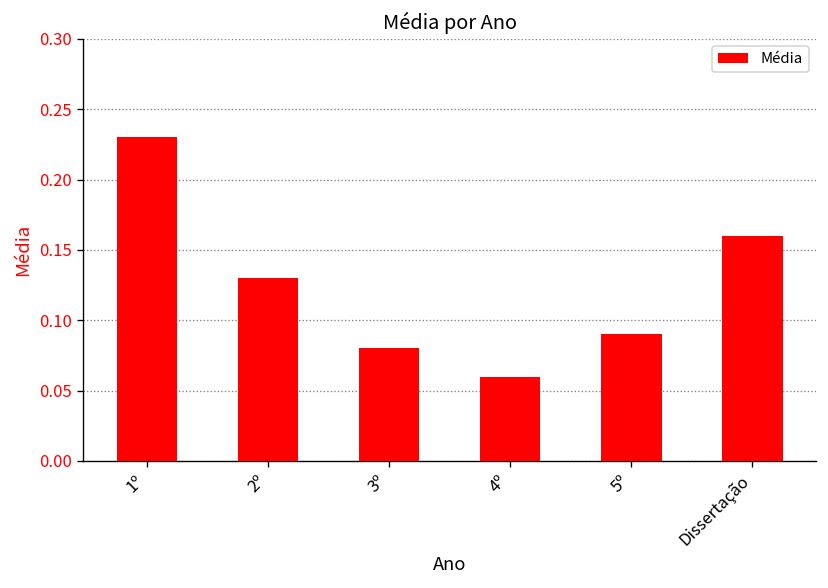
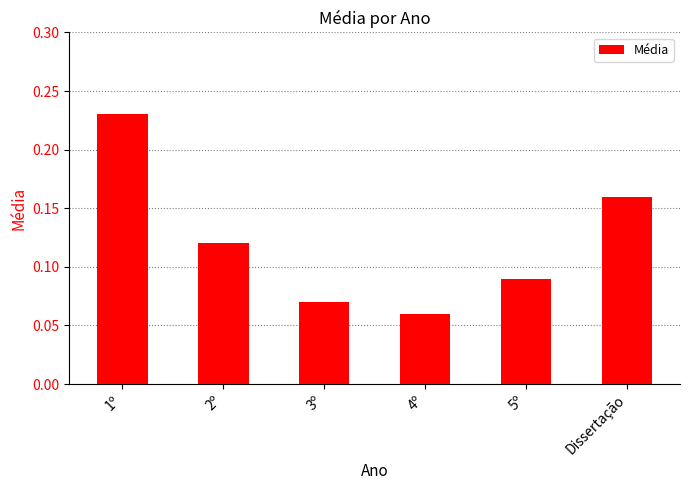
2º: 0.13 -> 0.12
3º: 0.08 -> 0.07
